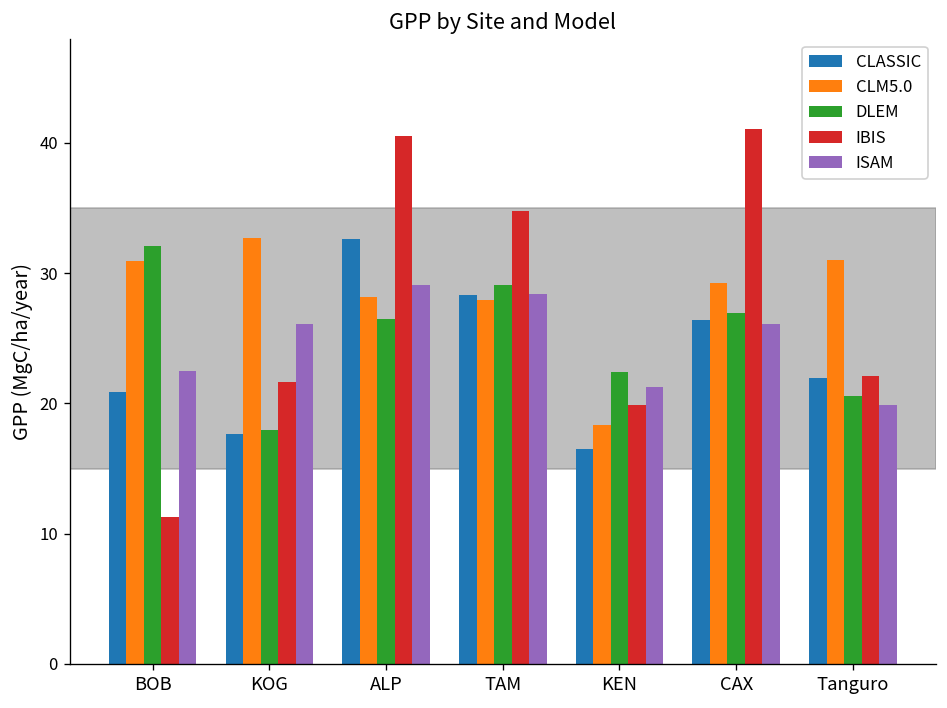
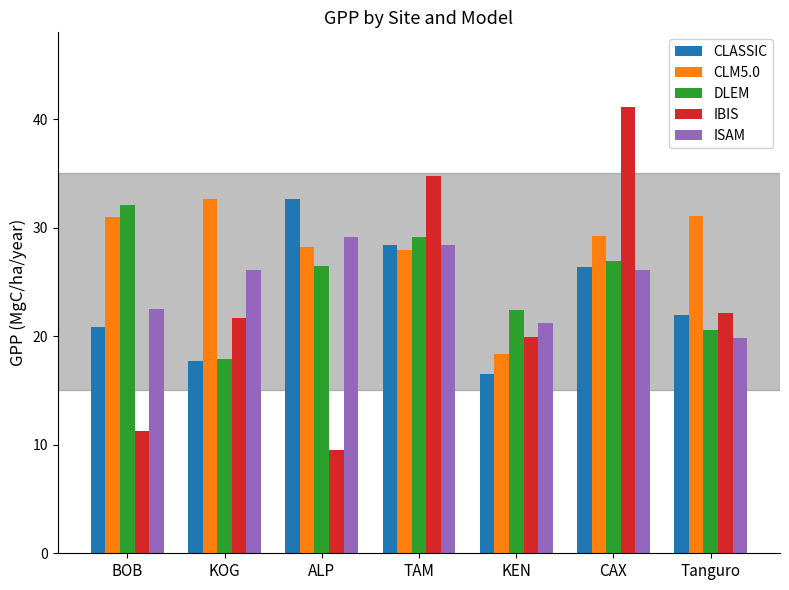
IBIS, ALP: 40.5 -> 9.6
